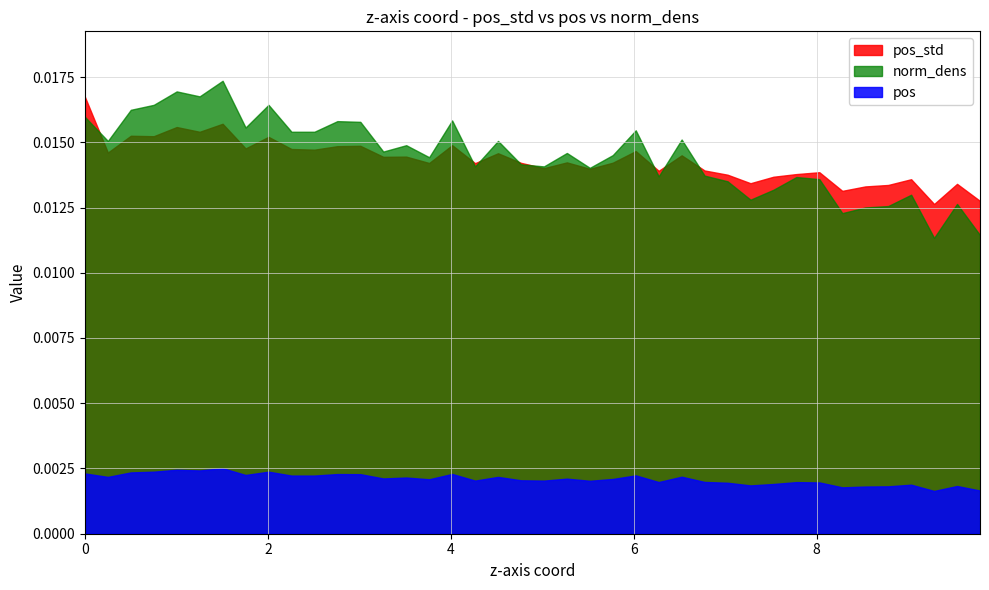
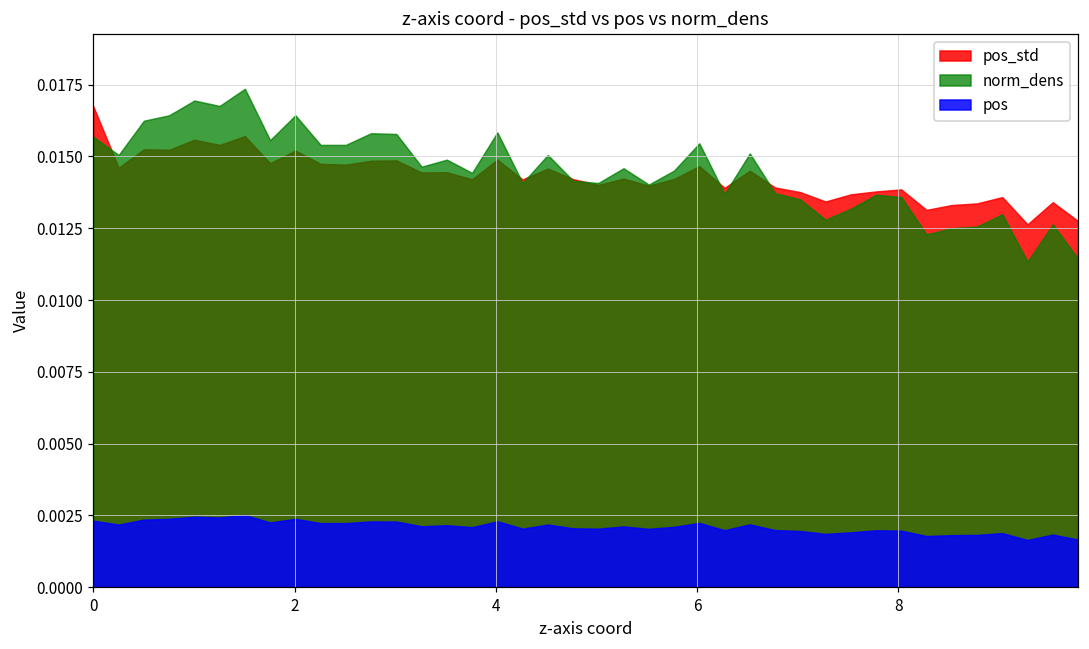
norm_dens, 0: 0.0160 -> 0.0157
